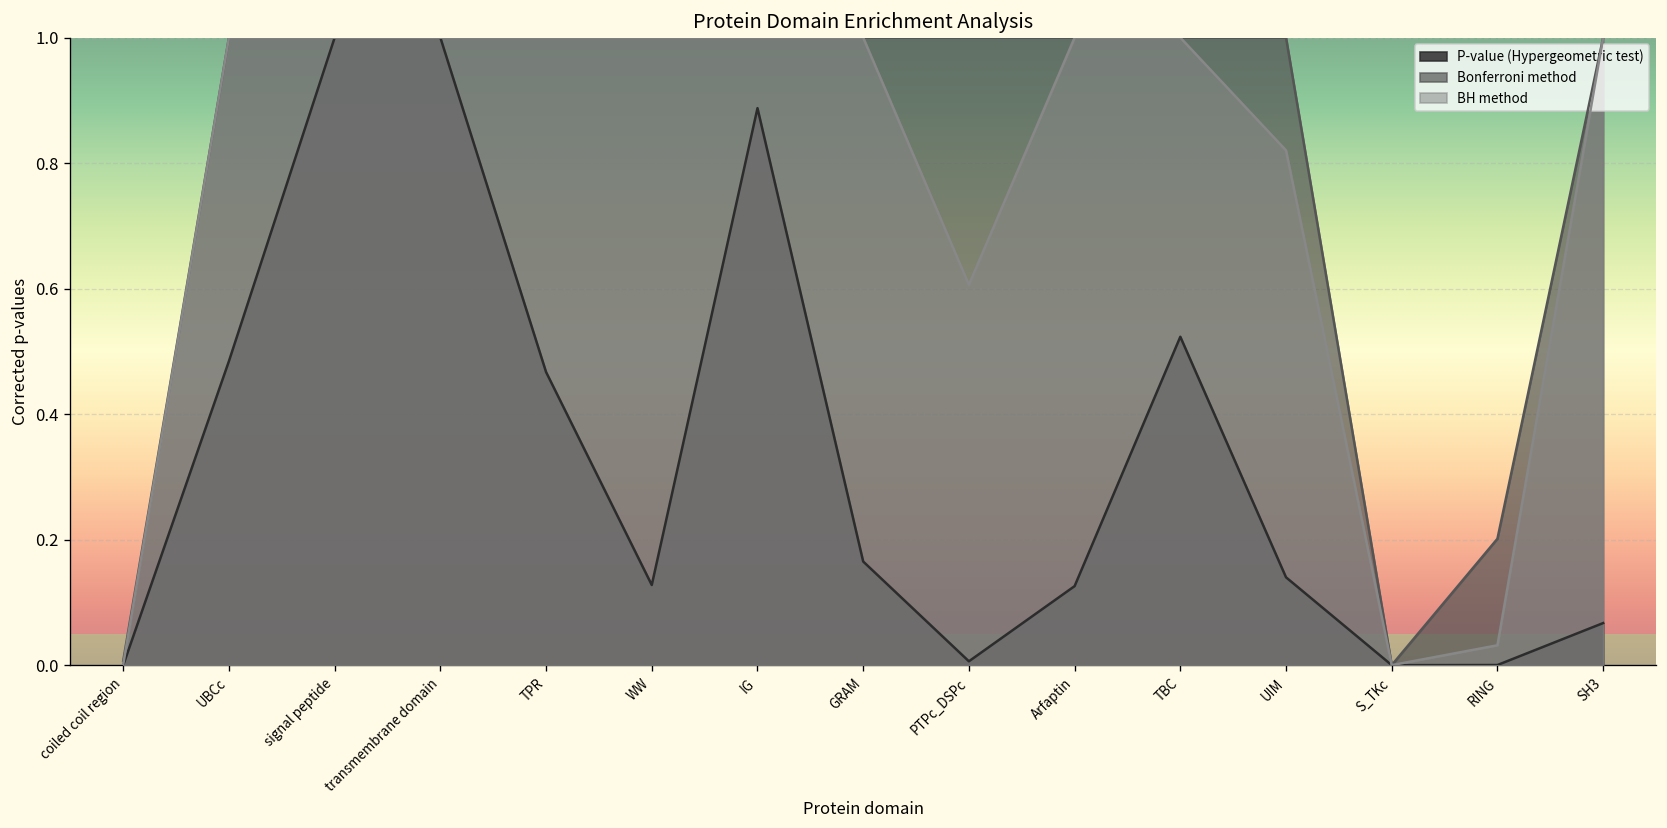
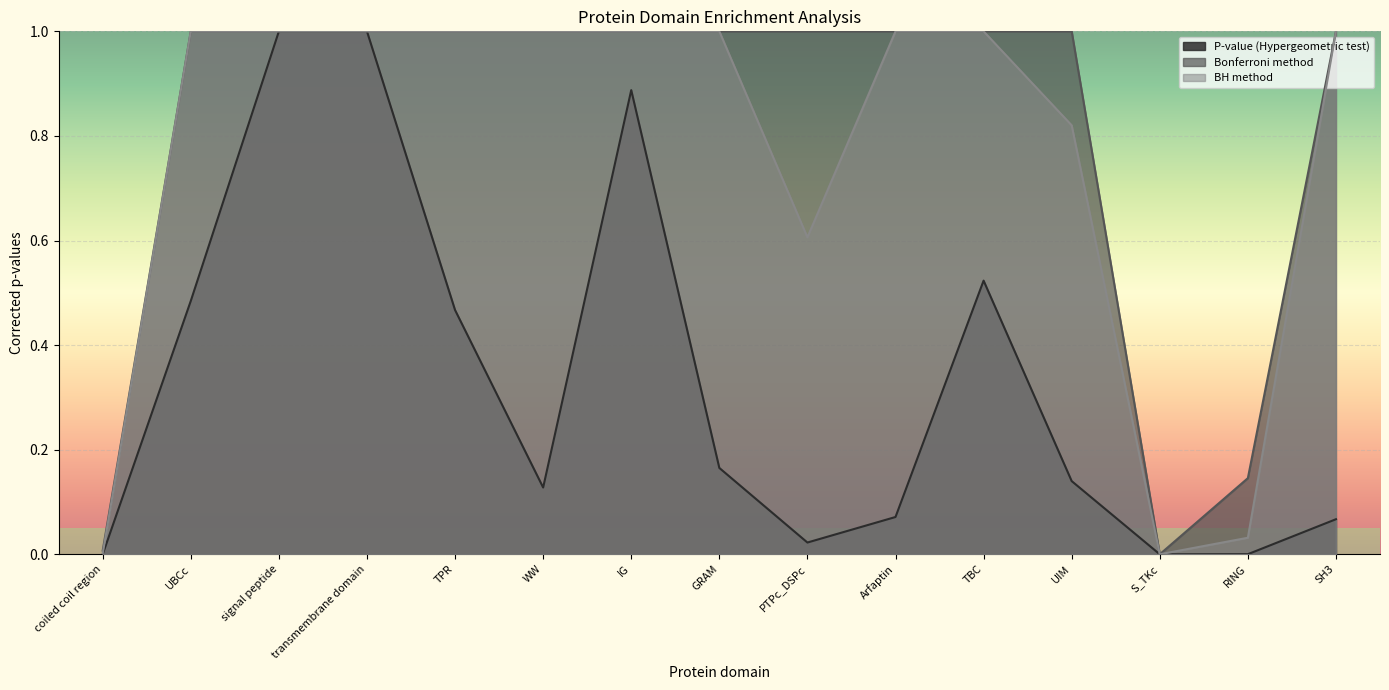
P-value (Hypergeometric test), PTPc_DSPc: 0.01 -> 0.02
P-value (Hypergeometric test), Arfaptin: 0.13 -> 0.07
Bonferroni method, RING: 0.20 -> 0.15
